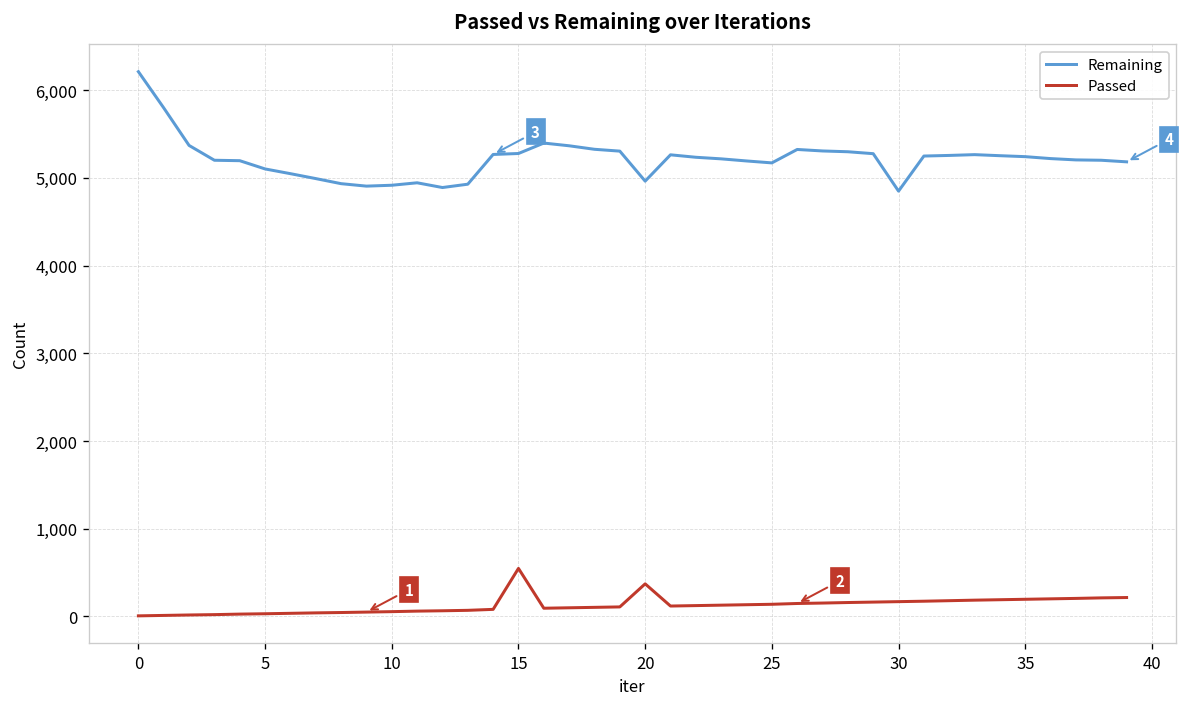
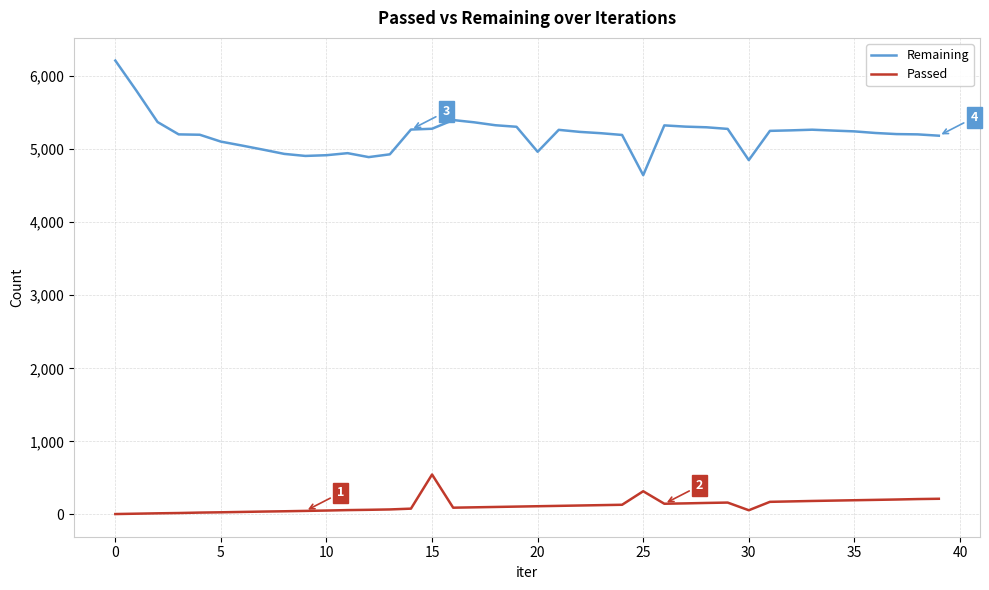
Passed, 20: 400 -> 100
Remaining, 25: 5,200 -> 4,600
Passed, 25: 100 -> 300
Passed, 30: 200 -> 100
